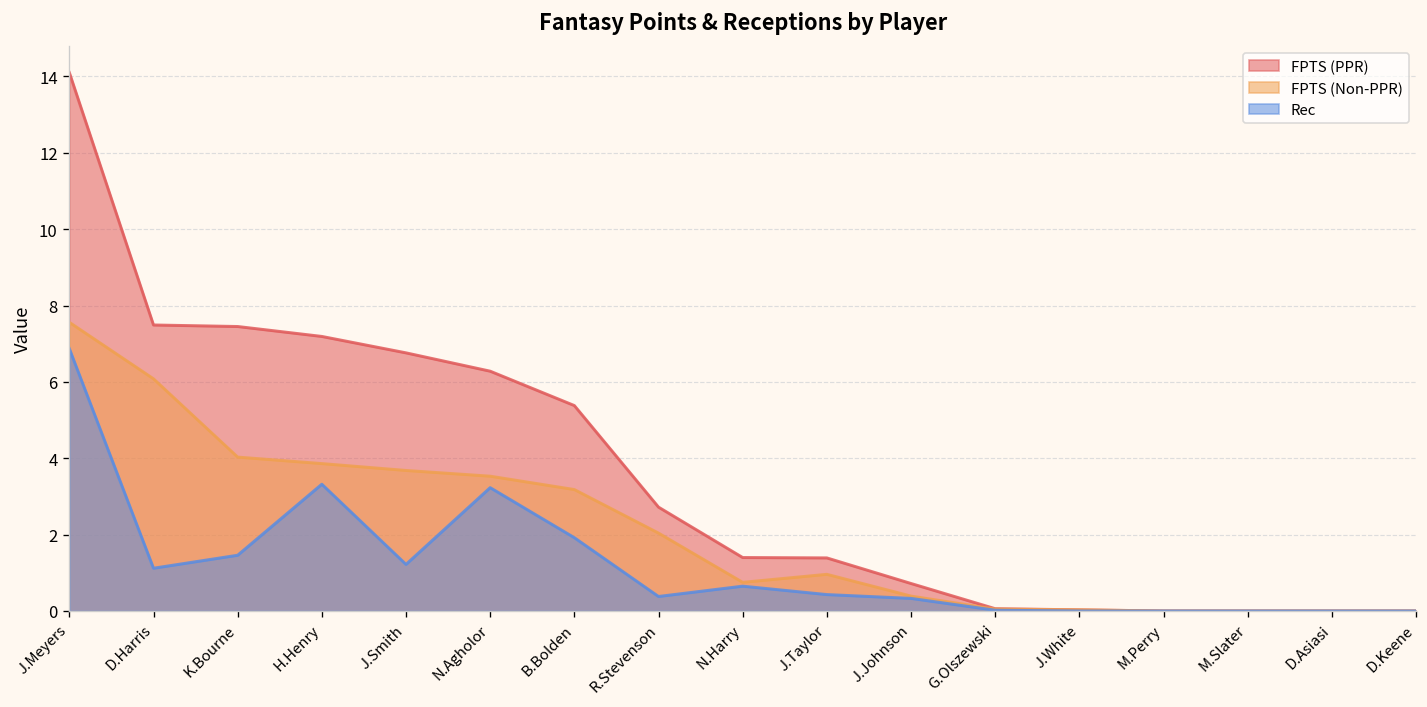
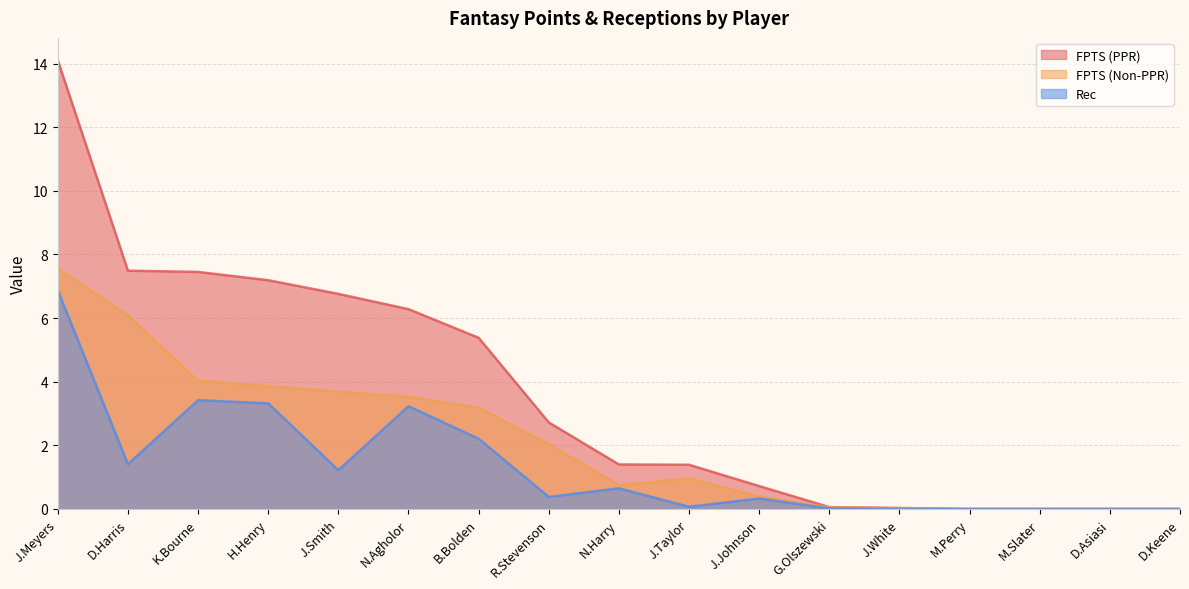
Rec, D.Harris: 1.1 -> 1.4
Rec, K.Bourne: 1.5 -> 3.4
Rec, B.Bolden: 1.9 -> 2.2
Rec, J.Taylor: 0.4 -> 0.1
